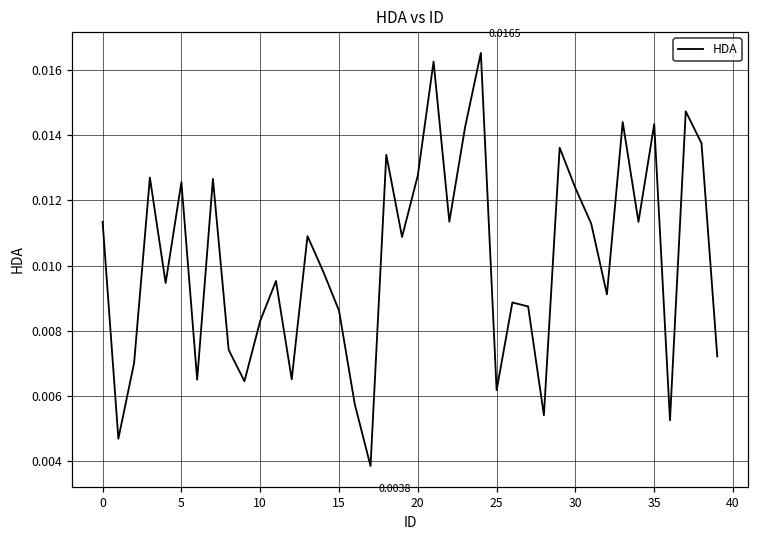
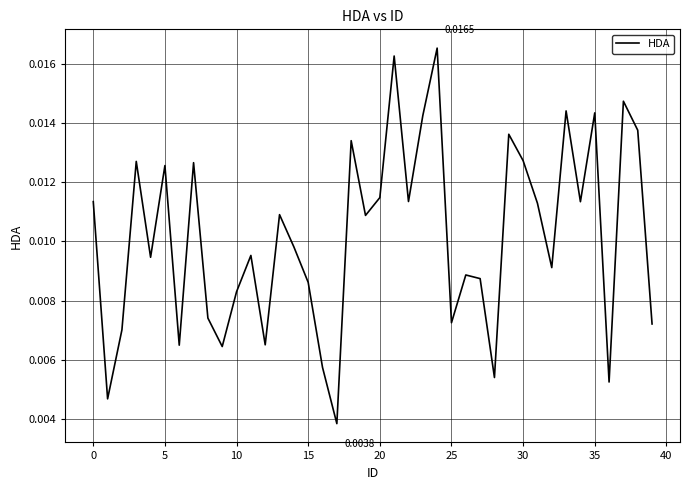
20: 0.0128 -> 0.0115
25: 0.0062 -> 0.0073
30: 0.0124 -> 0.0127
